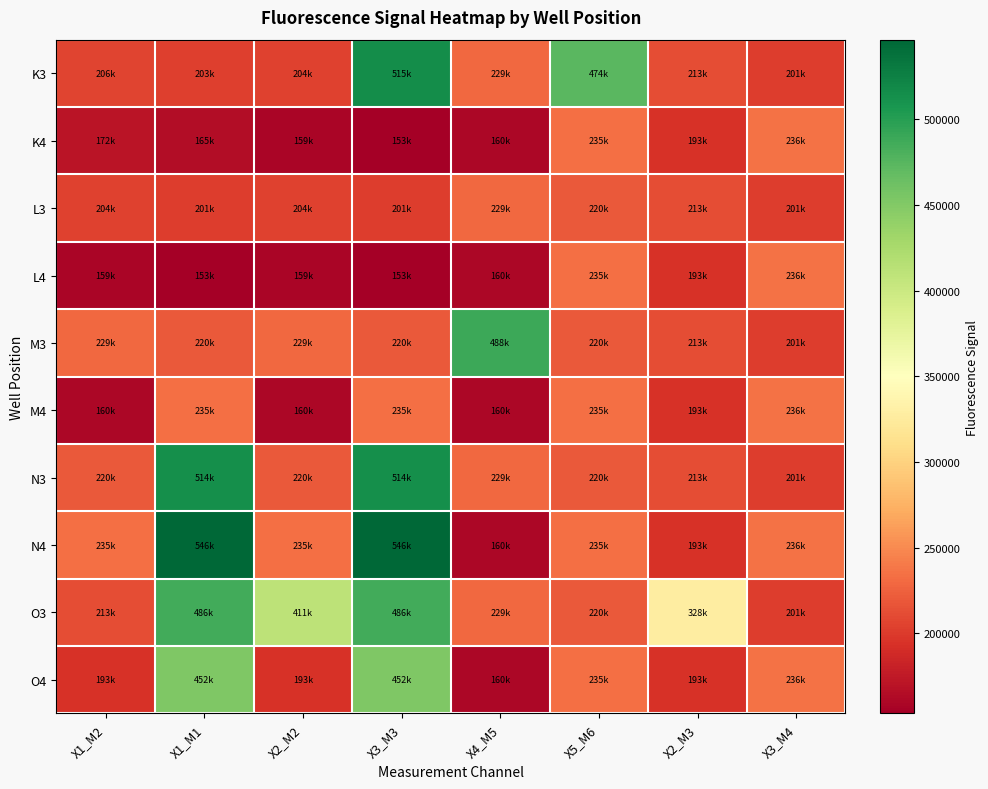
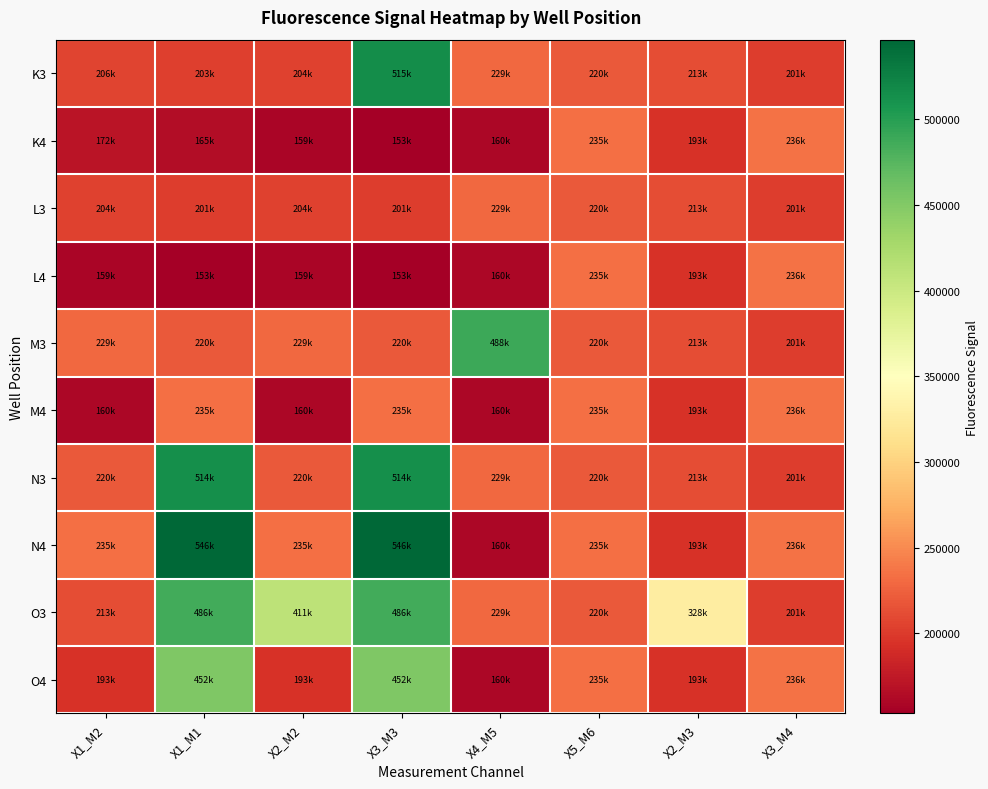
K3, X5_M6: 474k -> 220k
